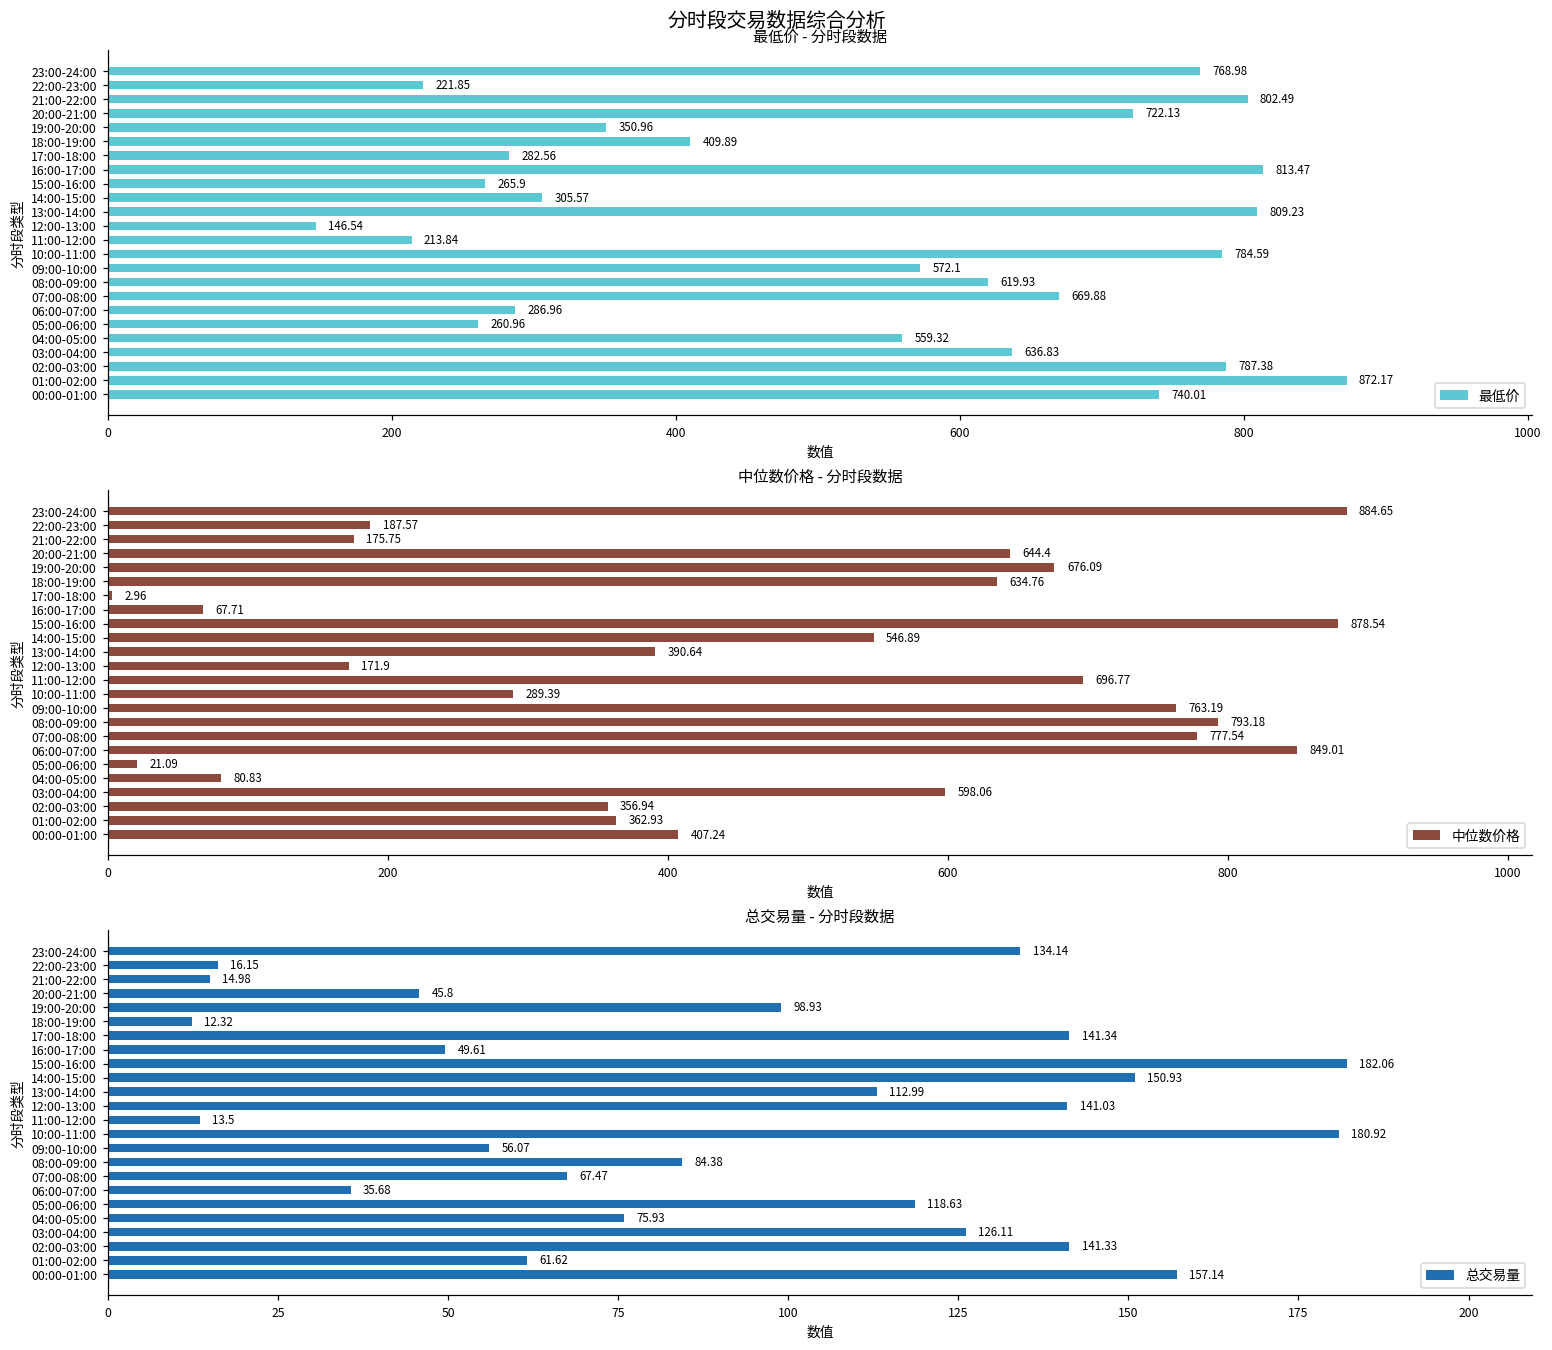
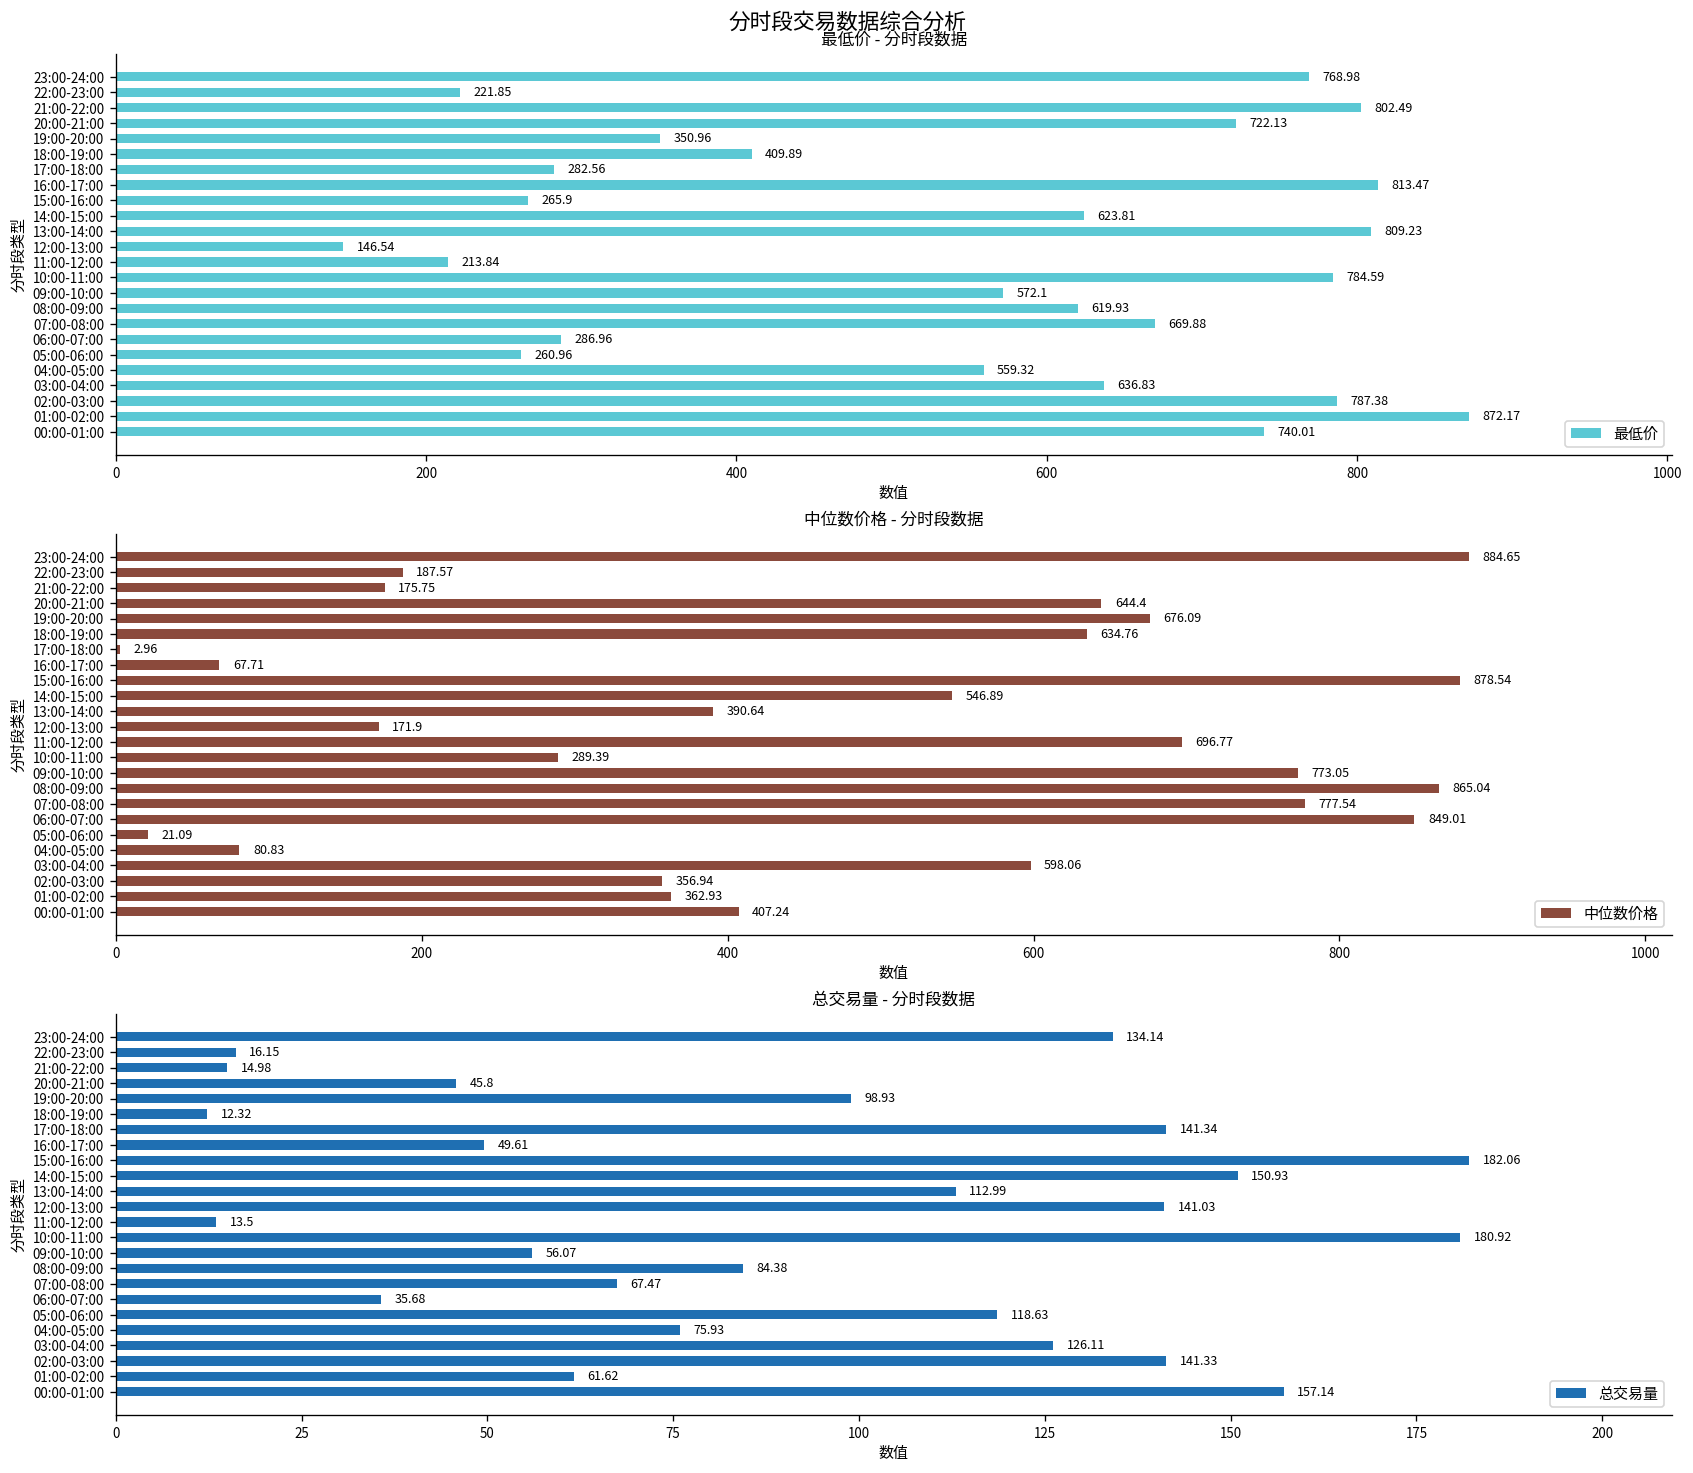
最低价 - 分时段数据, 14:00-15:00: 305.57 -> 623.81
中位数价格 - 分时段数据, 09:00-10:00: 763.19 -> 773.05
中位数价格 - 分时段数据, 08:00-09:00: 793.18 -> 865.04
